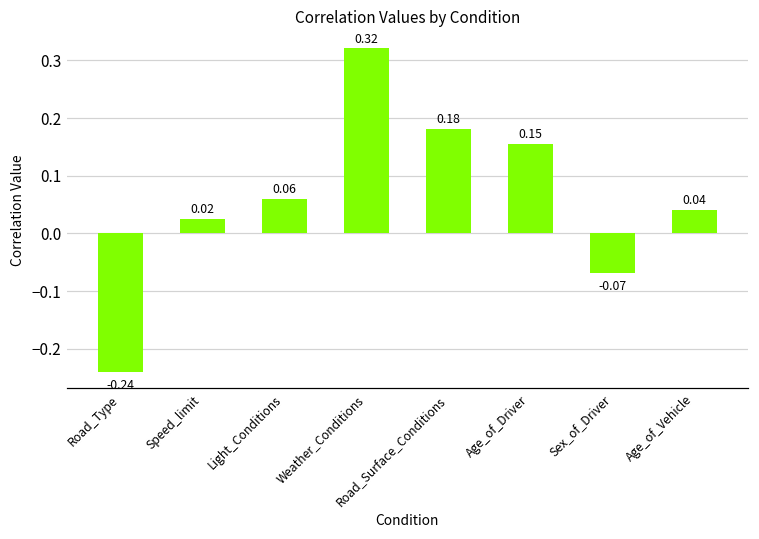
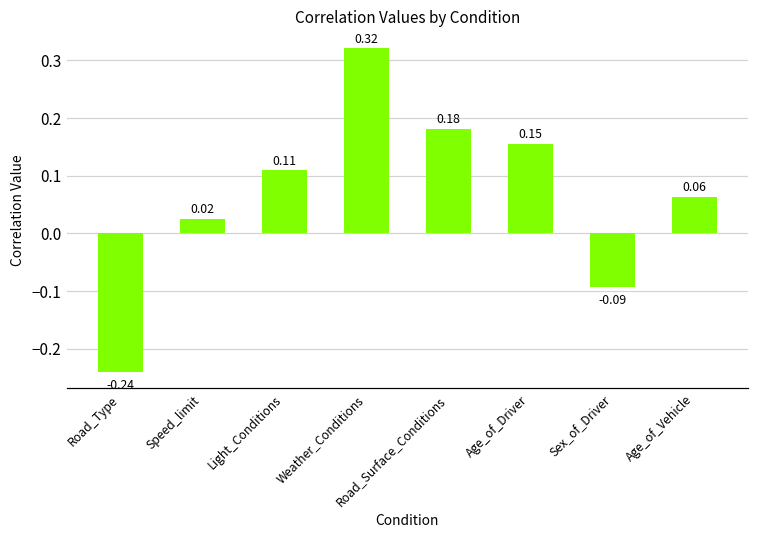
Light_Conditions: 0.06 -> 0.11
Sex_of_Driver: -0.07 -> -0.09
Age_of_Vehicle: 0.04 -> 0.06
